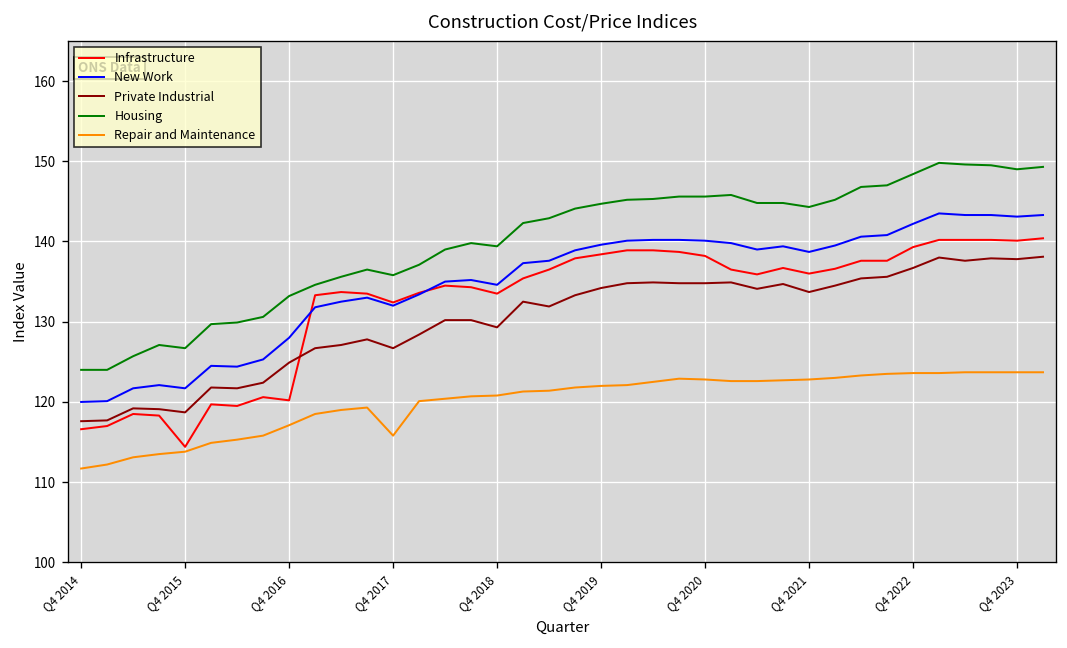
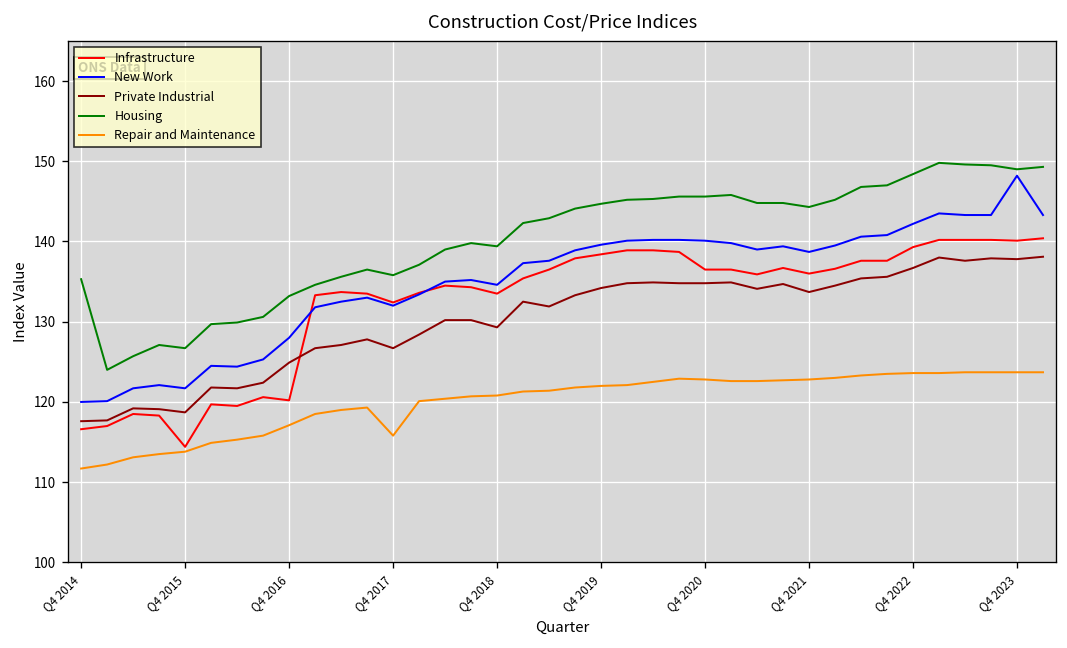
Housing, Q4 2014: 124 -> 135
Infrastructure, Q4 2020: 138 -> 137
New Work, Q4 2023: 143 -> 148
